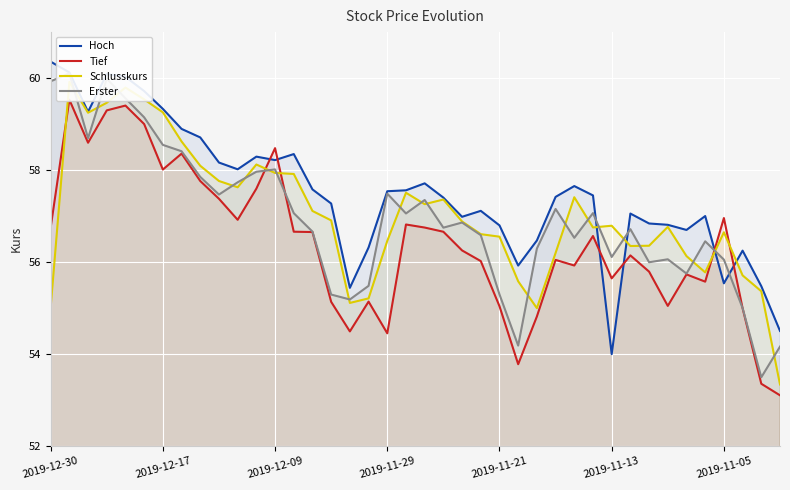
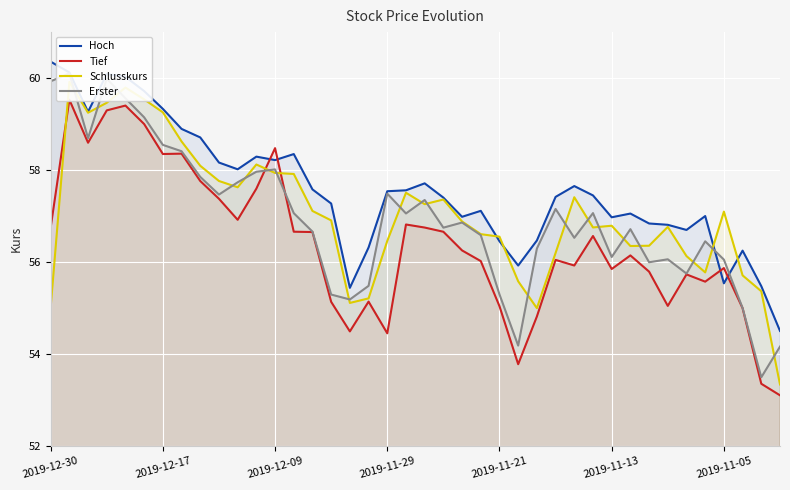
Tief, 2019-12-17: 58.0 -> 58.3
Hoch, 2019-11-21: 56.8 -> 56.5
Hoch, 2019-11-13: 54.0 -> 57.0
Tief, 2019-11-13: 55.6 -> 55.8
Tief, 2019-11-05: 57.0 -> 55.9
Schlusskurs, 2019-11-05: 56.6 -> 57.1
